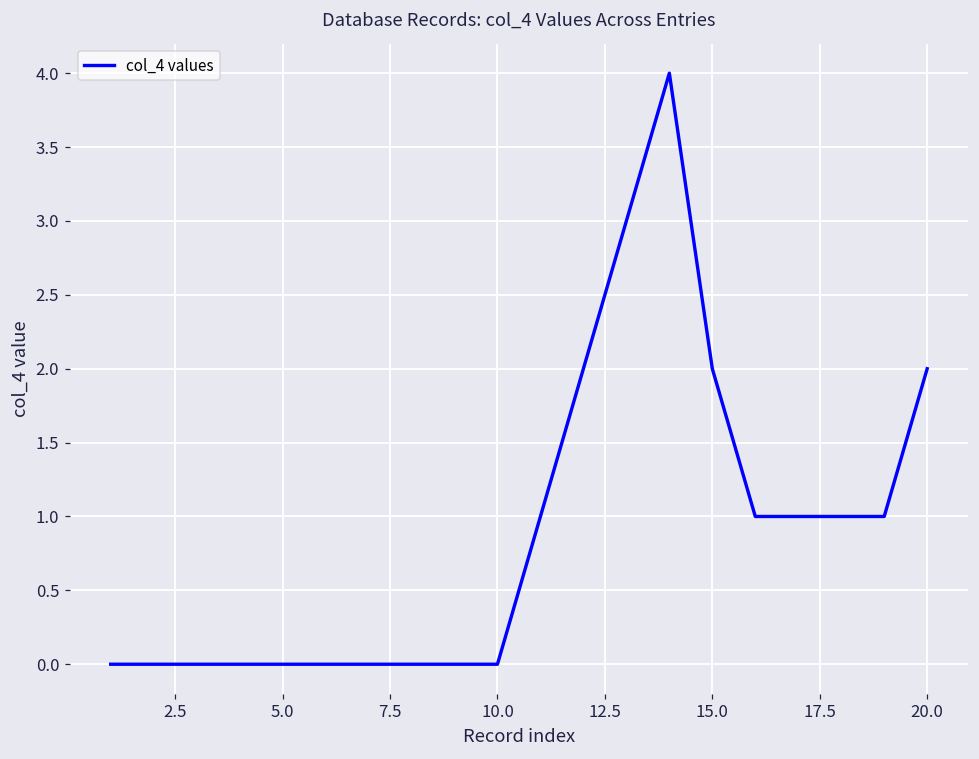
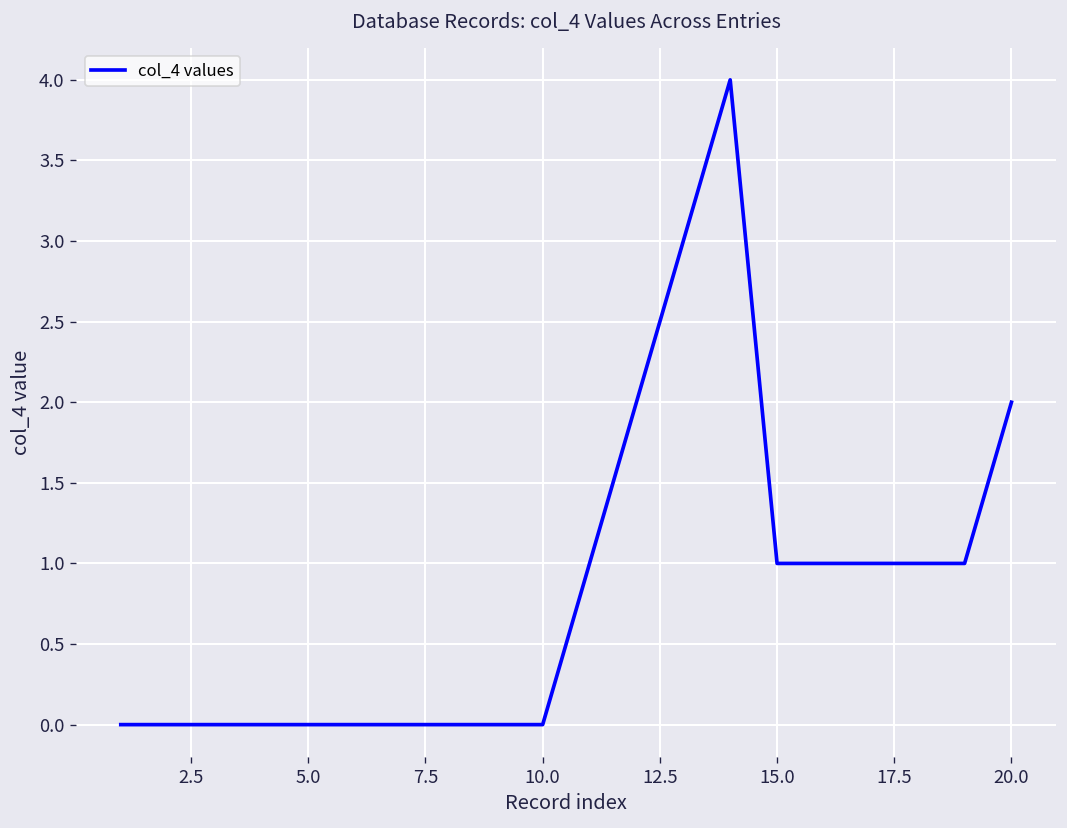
15.0: 2 -> 1
